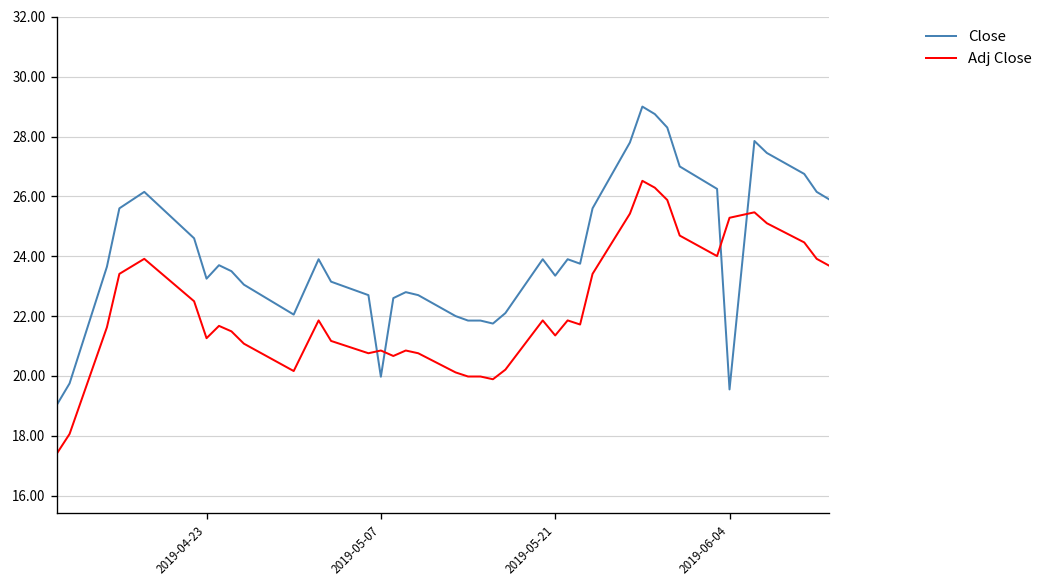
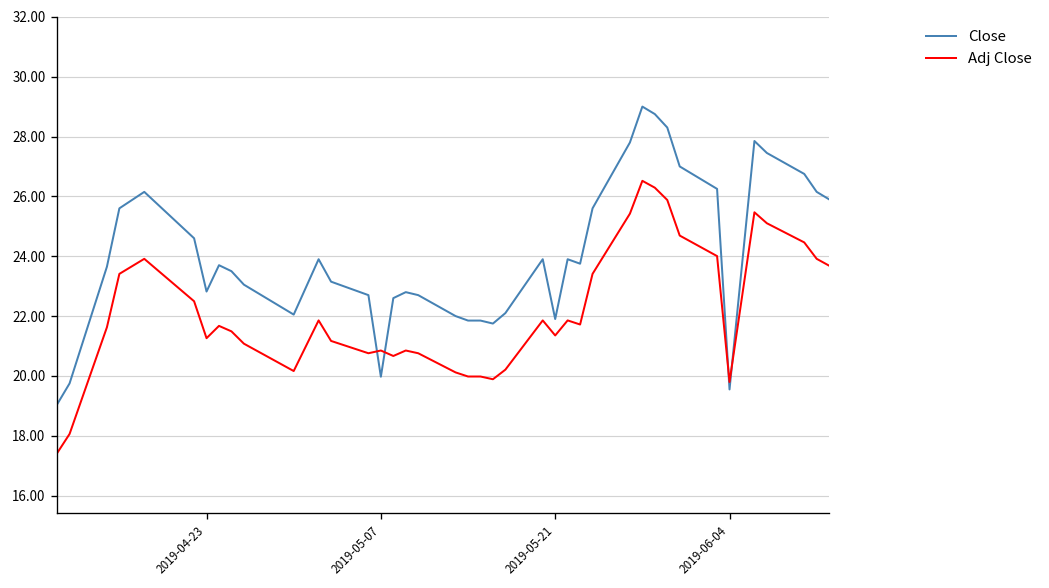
Close, 2019-04-23: 23.3 -> 22.8
Close, 2019-05-21: 23.4 -> 21.9
Adj Close, 2019-06-04: 25.3 -> 19.8
